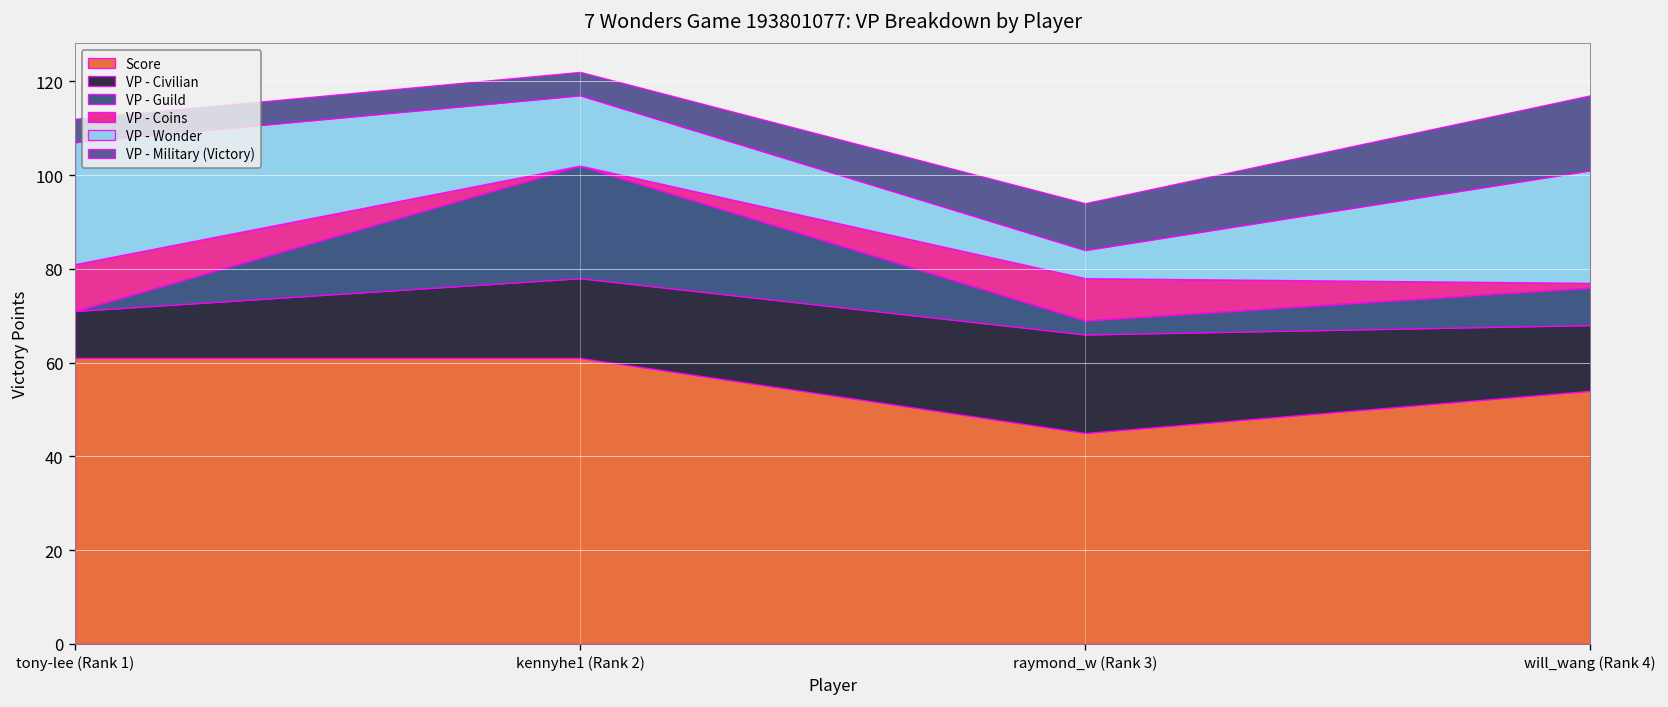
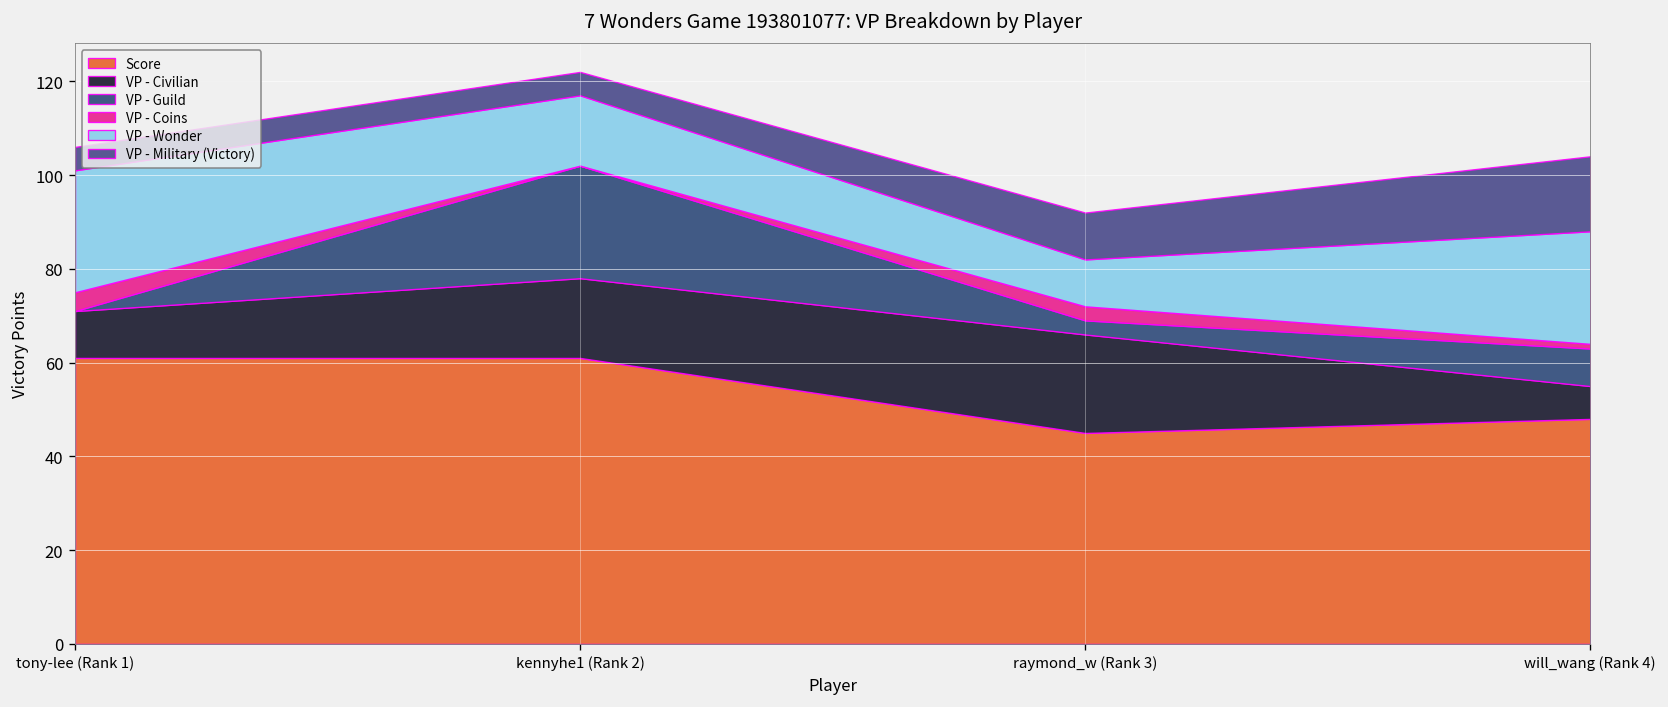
VP - Coins, tony-lee (Rank 1): 10 -> 4
VP - Coins, raymond_w (Rank 3): 9 -> 3
VP - Wonder, raymond_w (Rank 3): 6 -> 10
Score, will_wang (Rank 4): 54 -> 48
VP - Civilian, will_wang (Rank 4): 14 -> 7
